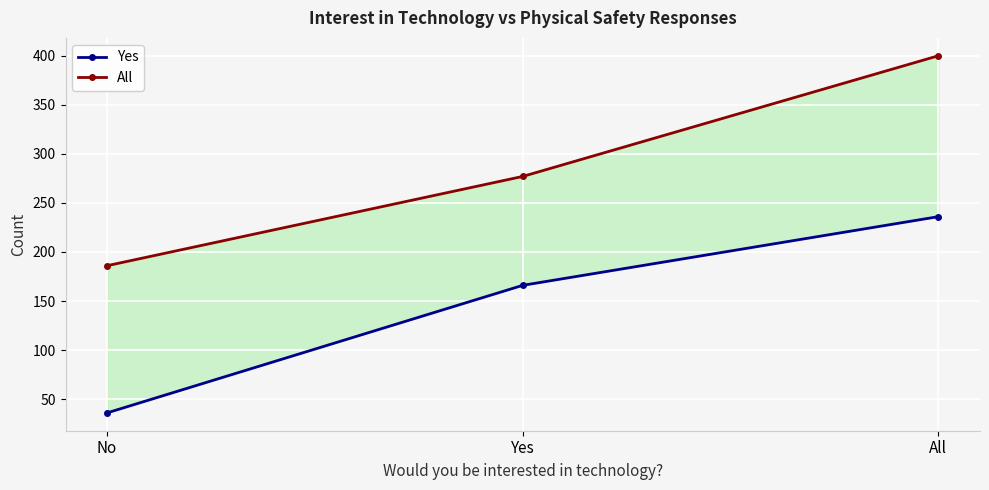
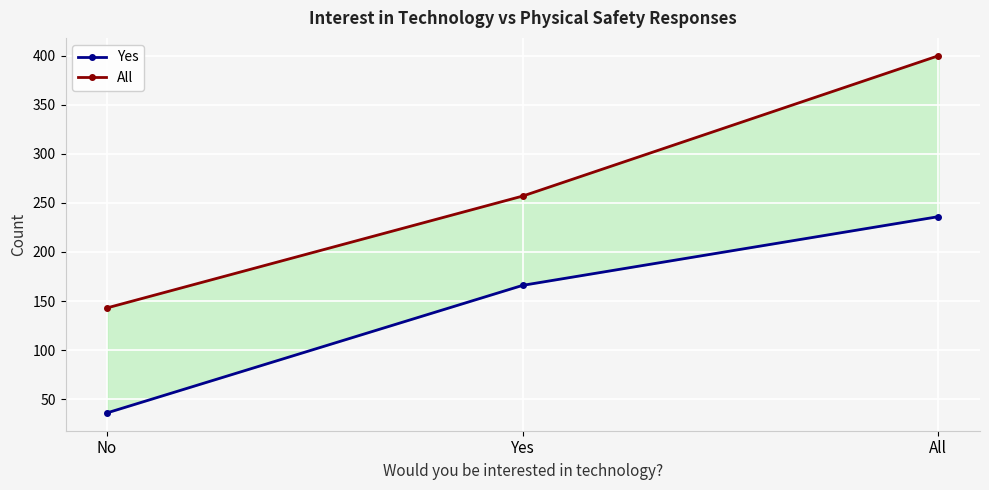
All, No: 190 -> 140
All, Yes: 280 -> 260
